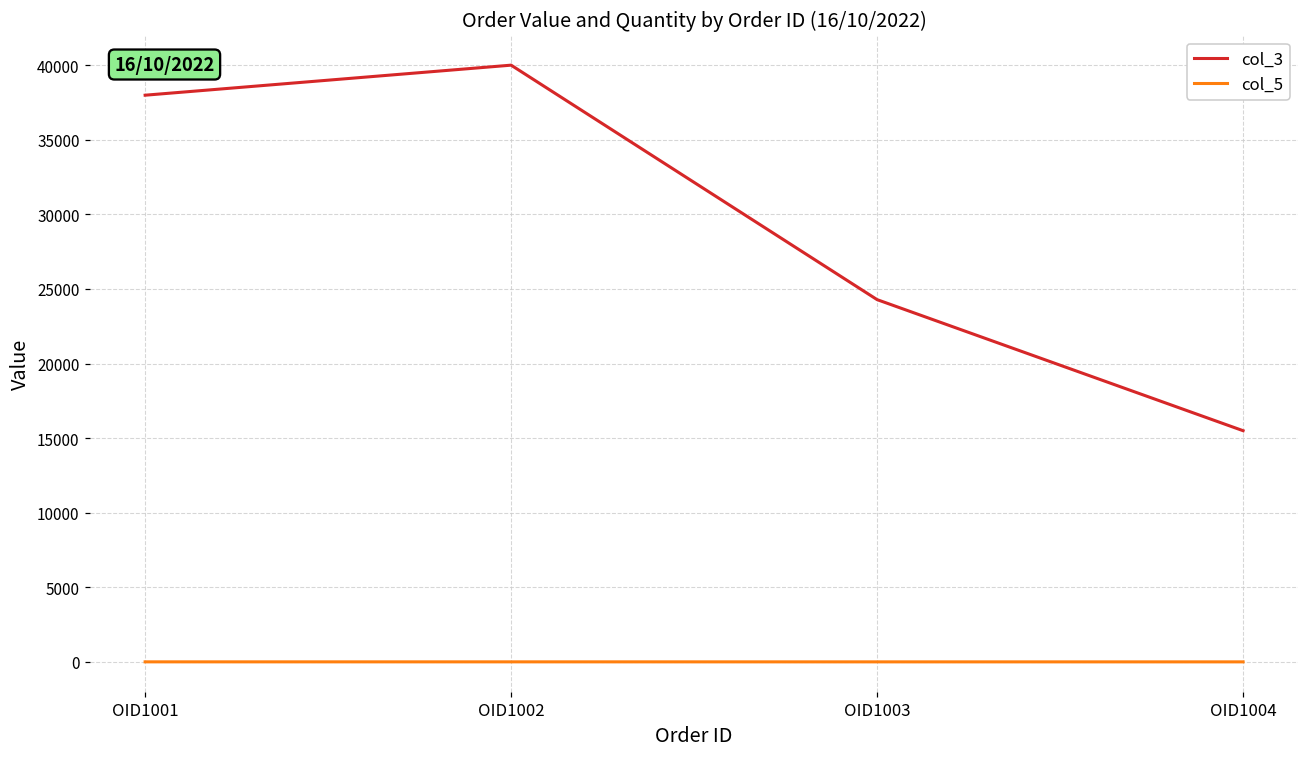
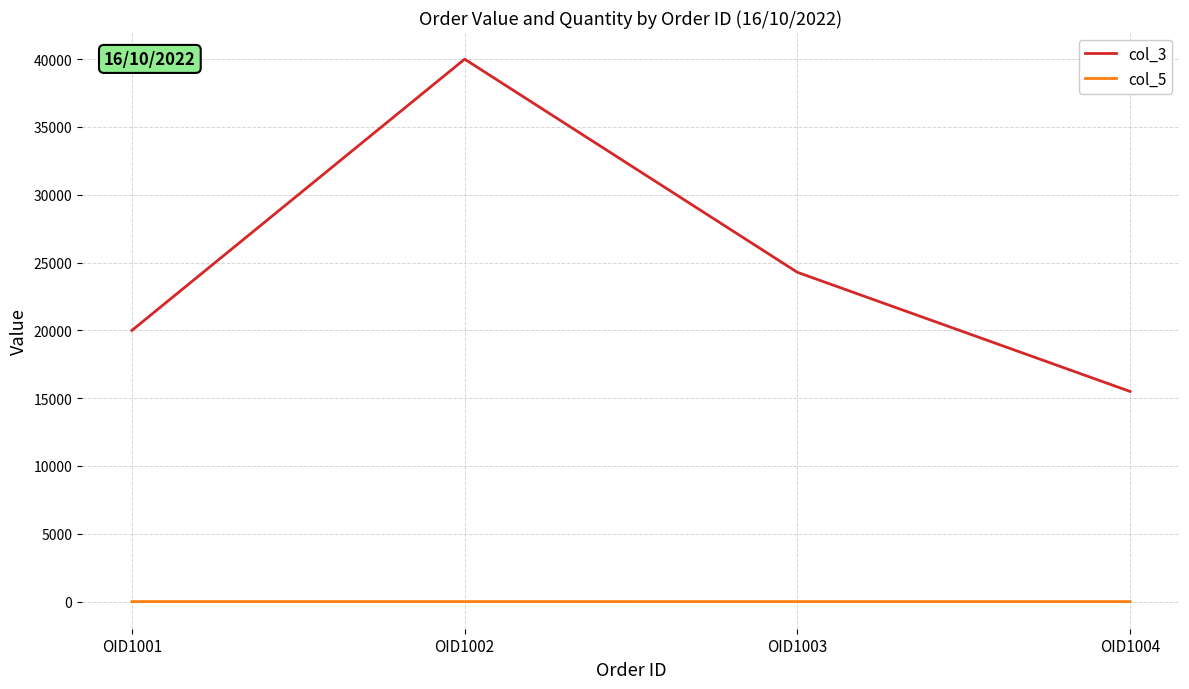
col_3, OID1001: 38000 -> 20000
